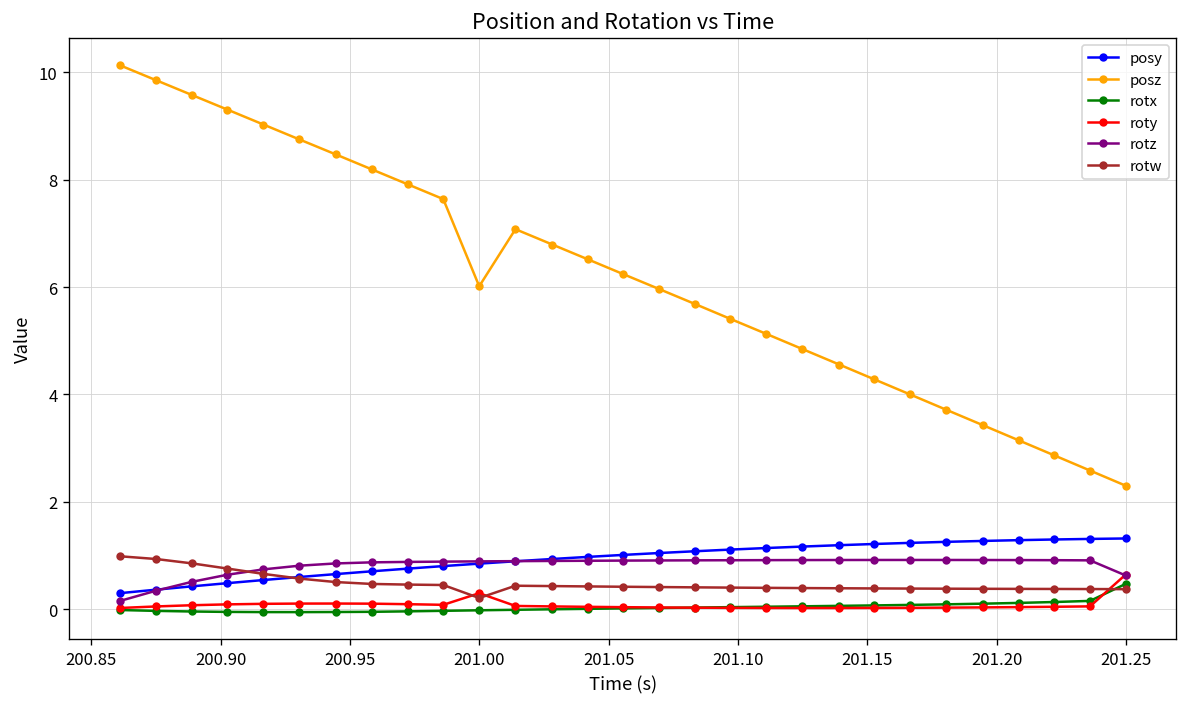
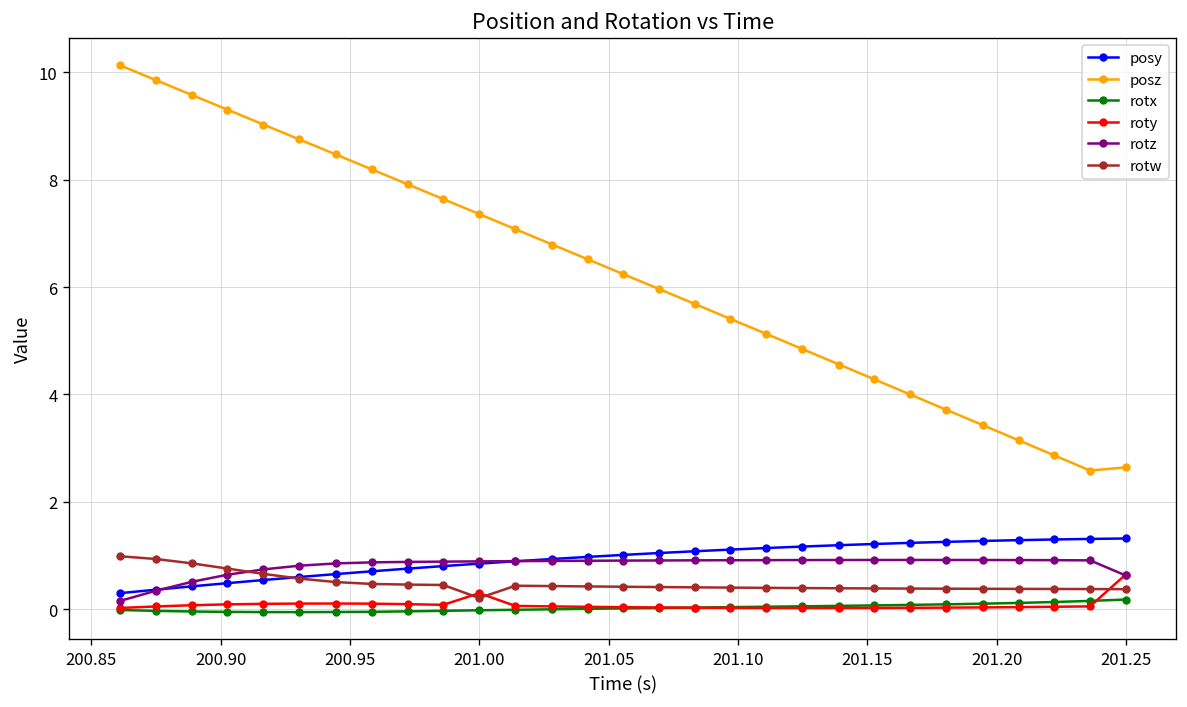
posz, 201.00: 6.0 -> 7.4
posz, 201.25: 2.3 -> 2.6
rotx, 201.25: 0.5 -> 0.2
